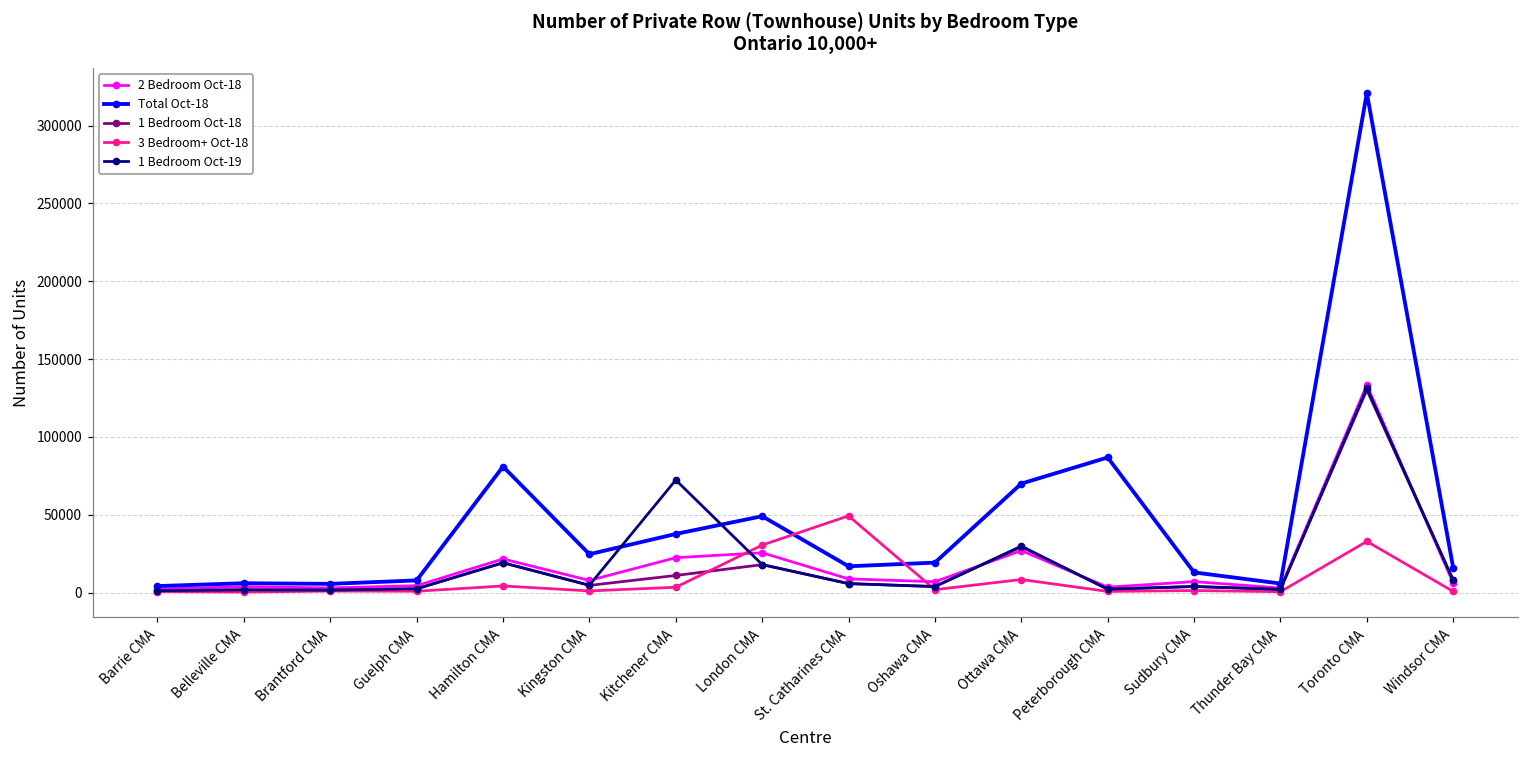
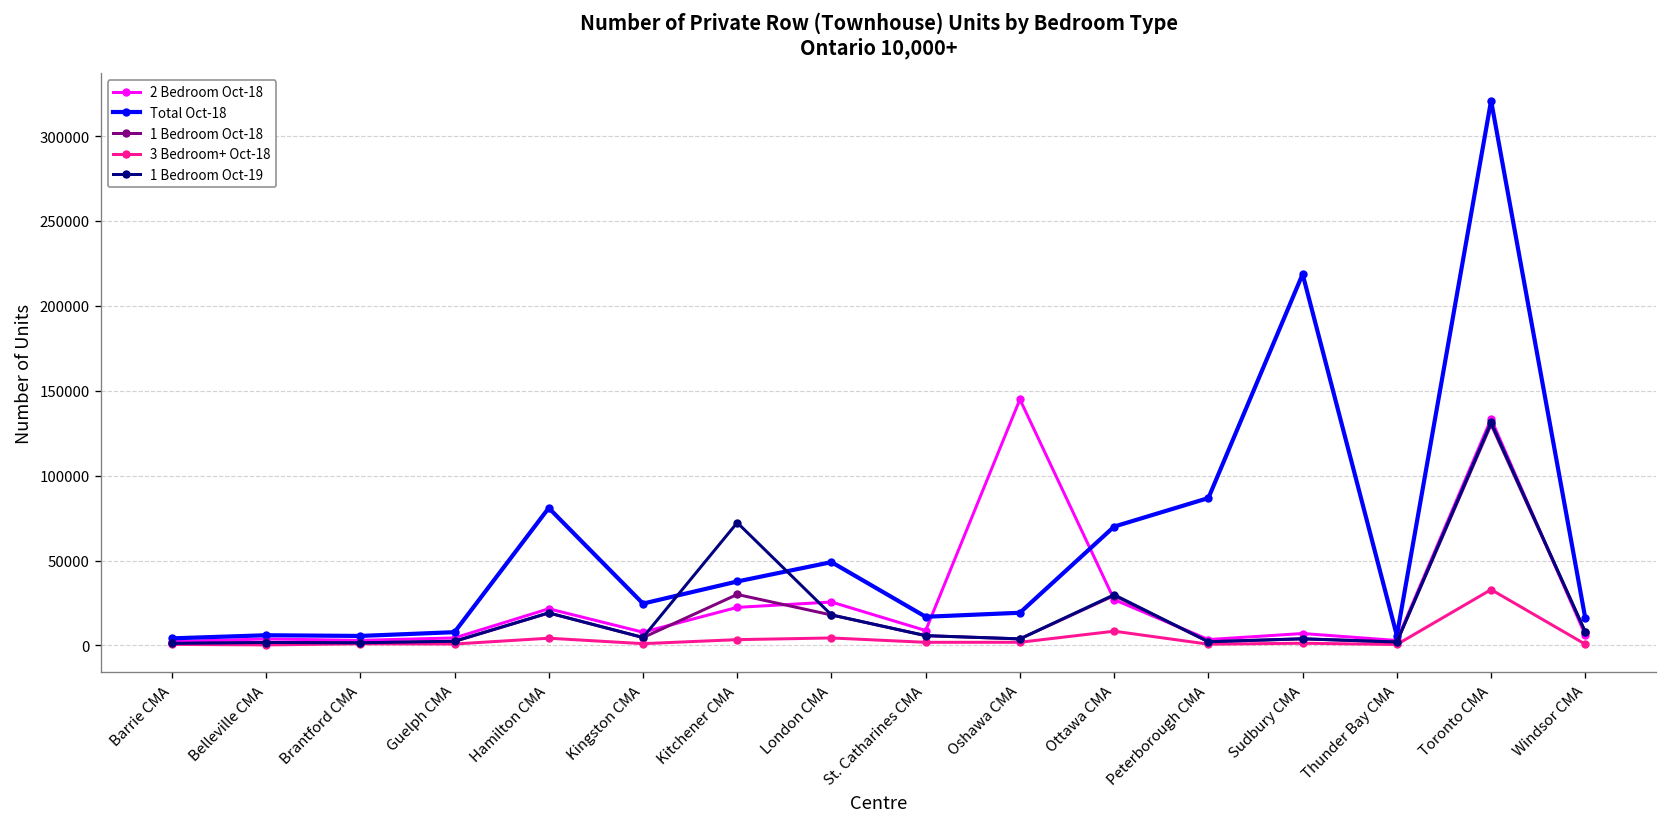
1 Bedroom Oct-18, Kitchener CMA: 11000 -> 30000
3 Bedroom+ Oct-18, London CMA: 30000 -> 4000
3 Bedroom+ Oct-18, St. Catharines CMA: 49000 -> 2000
2 Bedroom Oct-18, Oshawa CMA: 7000 -> 145000
Total Oct-18, Sudbury CMA: 13000 -> 219000
